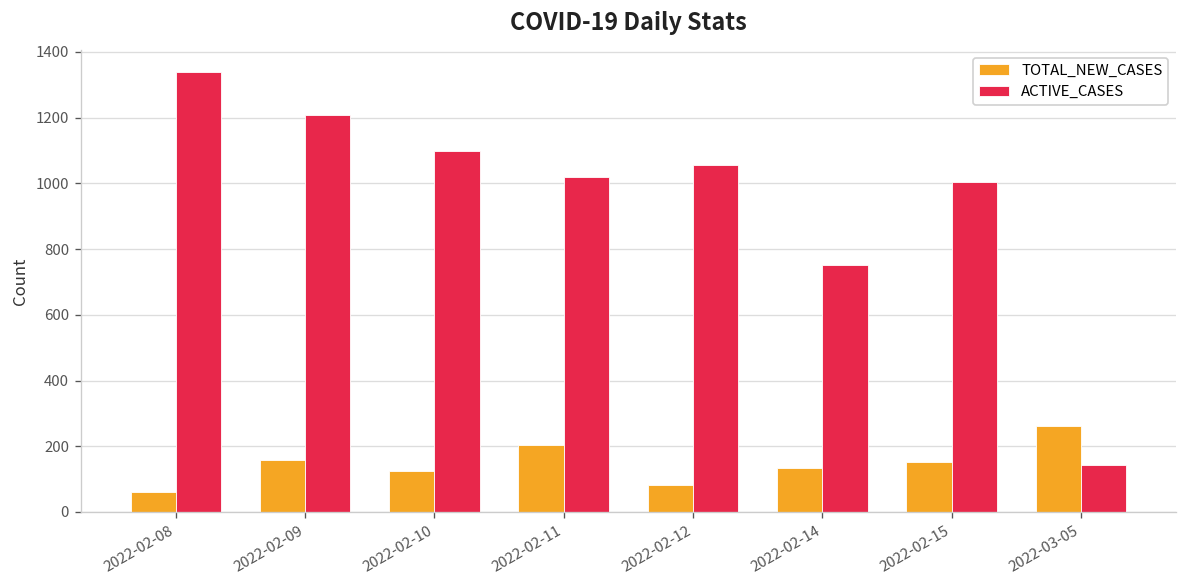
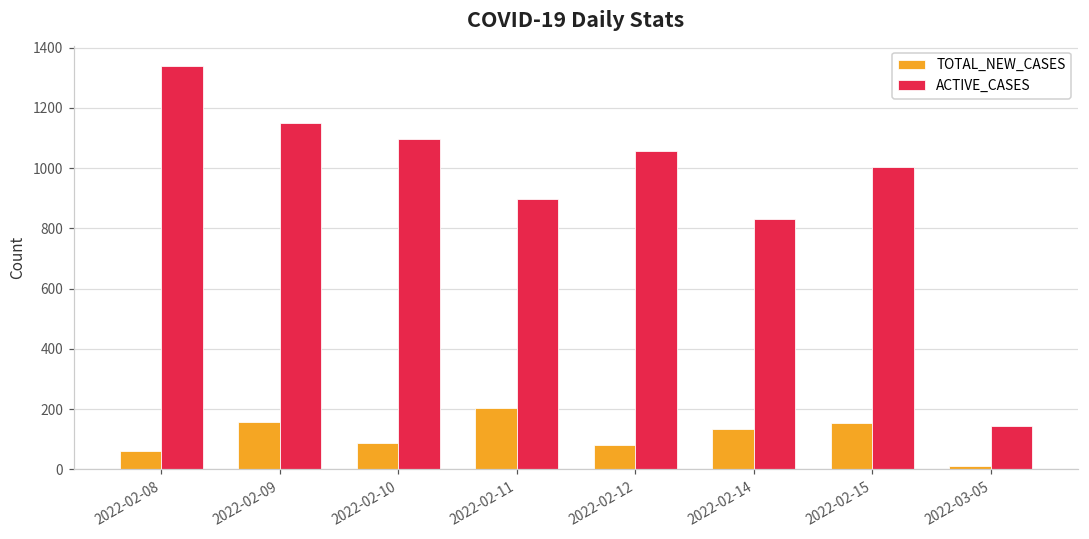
ACTIVE_CASES, 2022-02-09: 1210 -> 1150
TOTAL_NEW_CASES, 2022-02-10: 130 -> 90
ACTIVE_CASES, 2022-02-11: 1020 -> 900
ACTIVE_CASES, 2022-02-14: 750 -> 830
TOTAL_NEW_CASES, 2022-03-05: 260 -> 10
